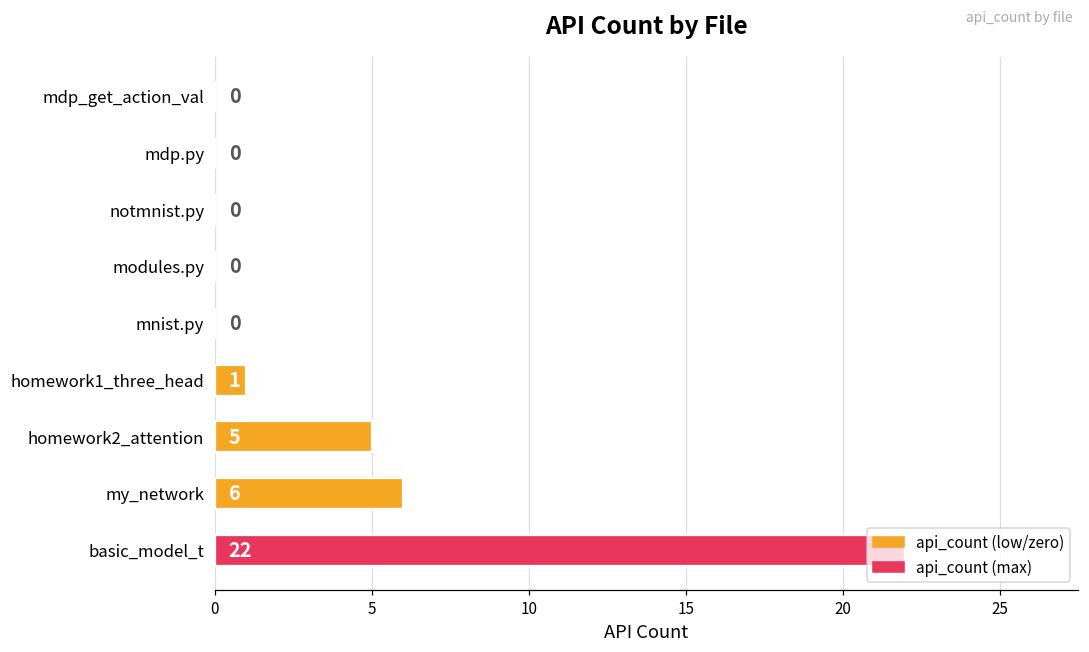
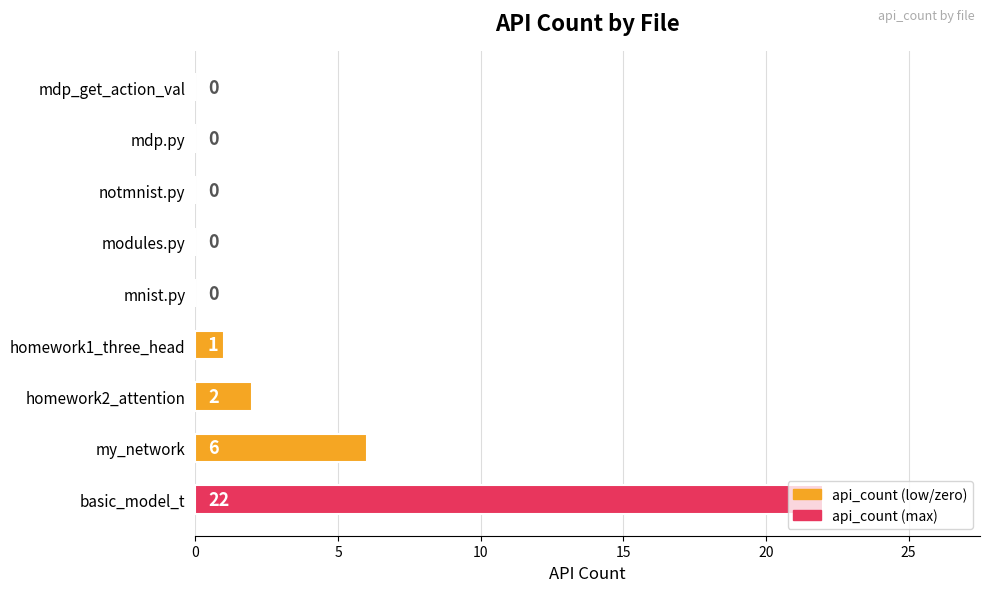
homework2_attention: 5 -> 2
